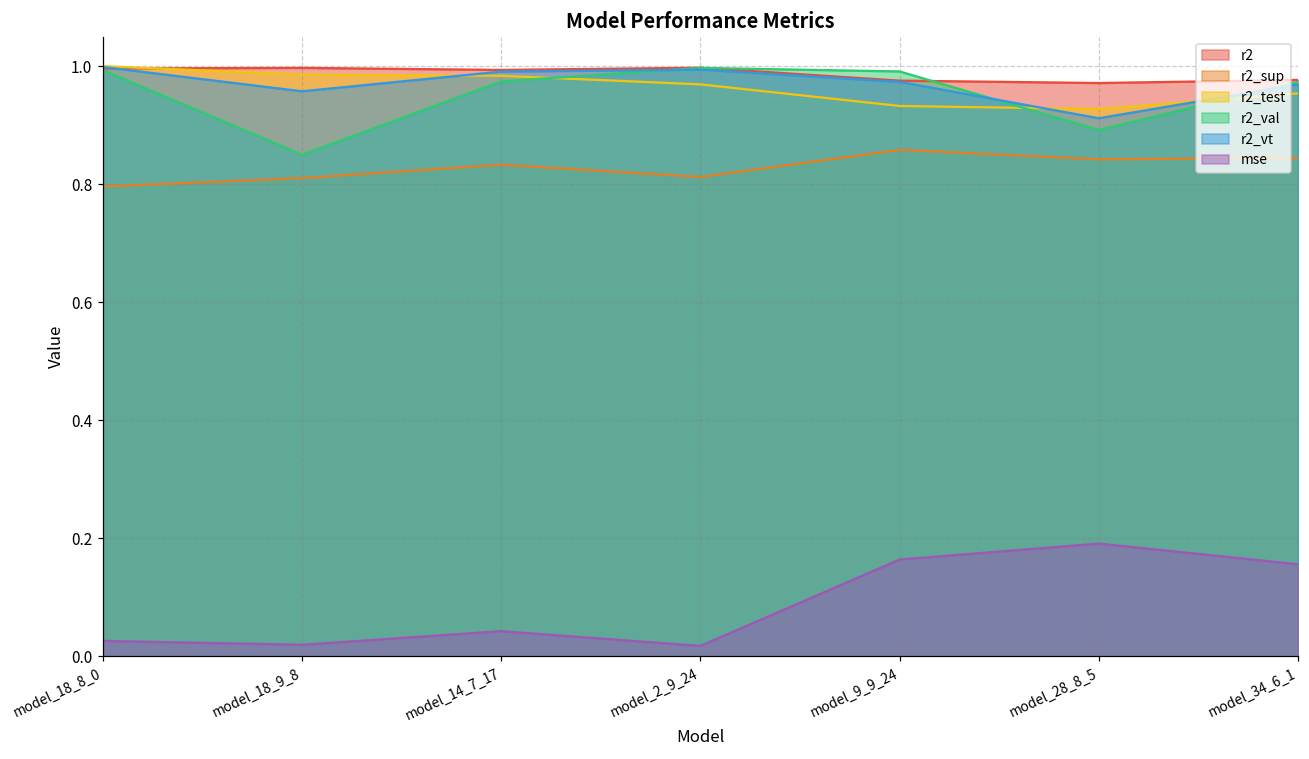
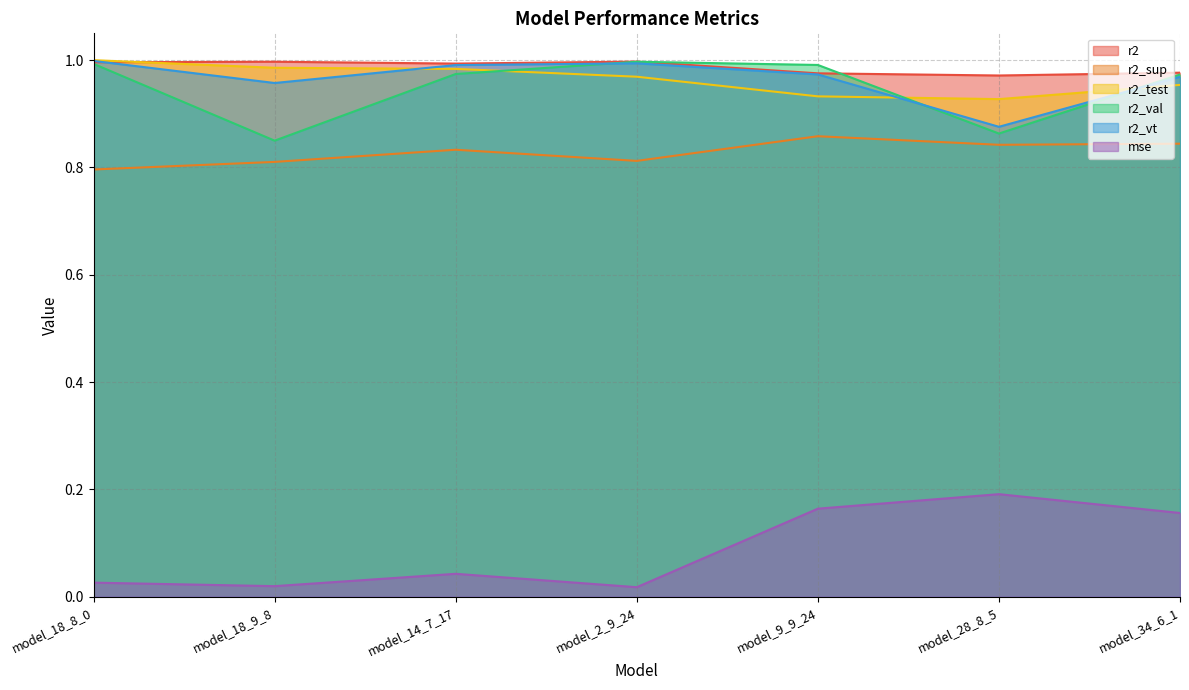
r2_val, model_28_8_5: 0.89 -> 0.86
r2_vt, model_28_8_5: 0.91 -> 0.88
